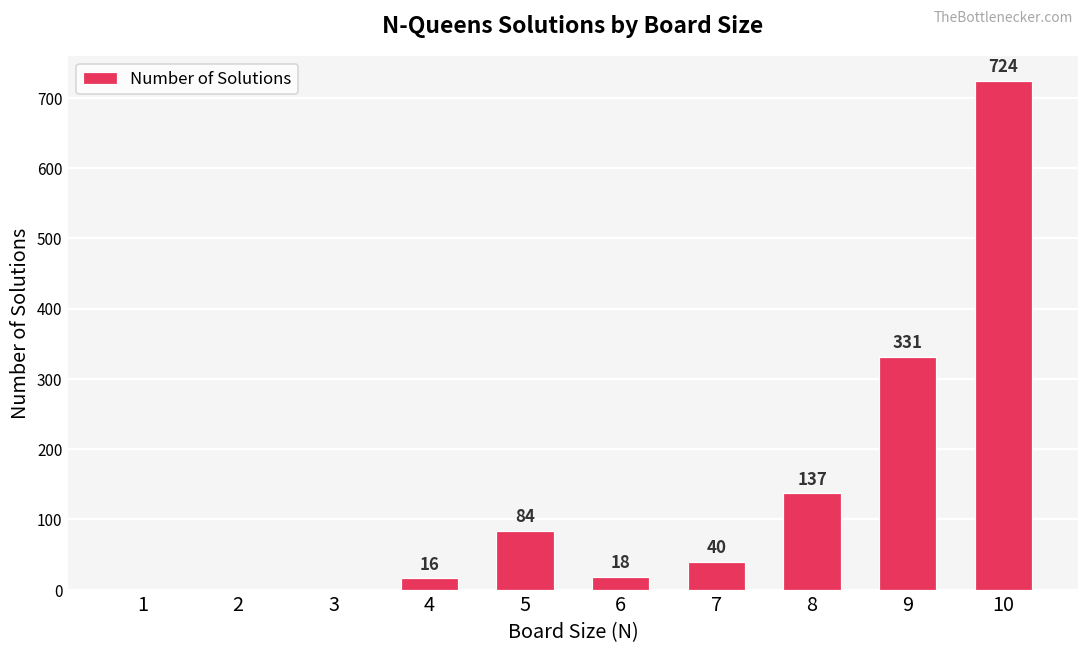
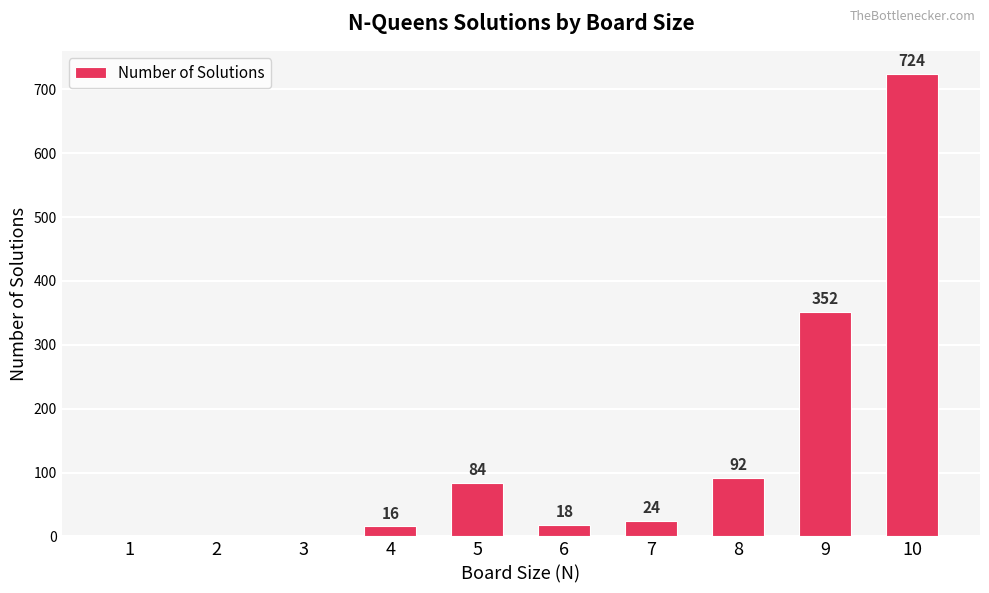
7: 40 -> 24
8: 137 -> 92
9: 331 -> 352
